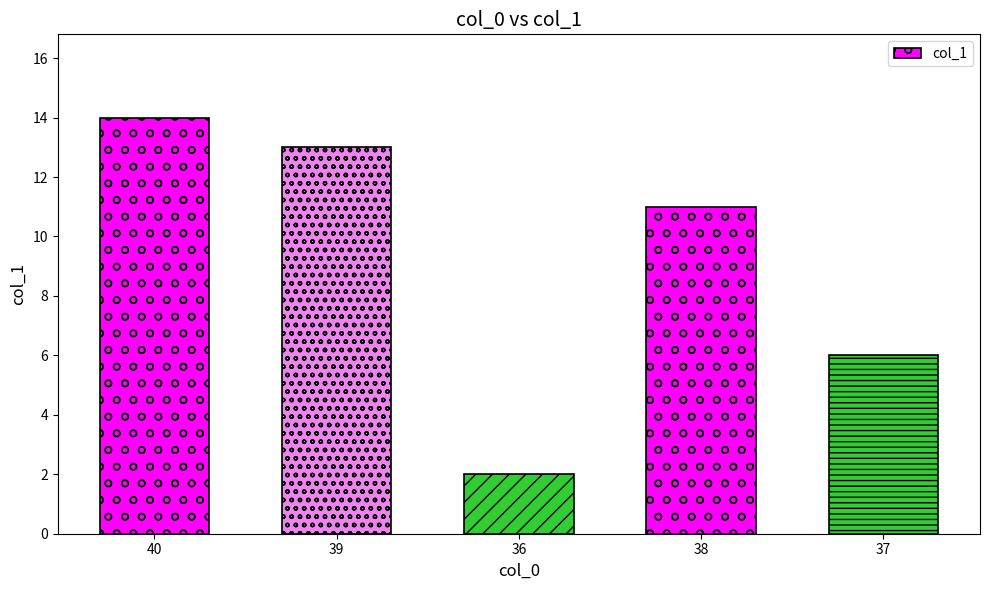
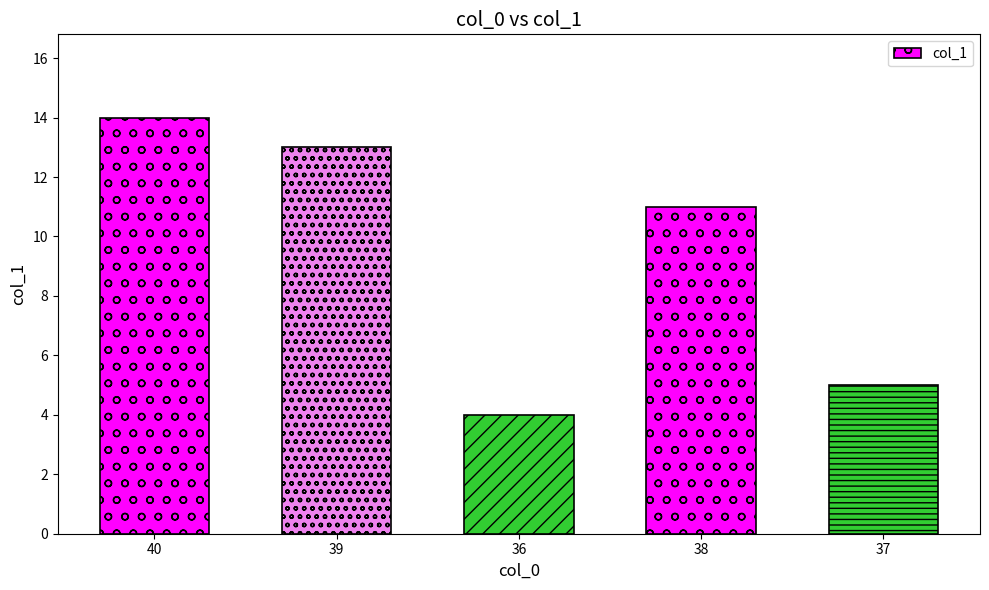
36: 2 -> 4
37: 6 -> 5
